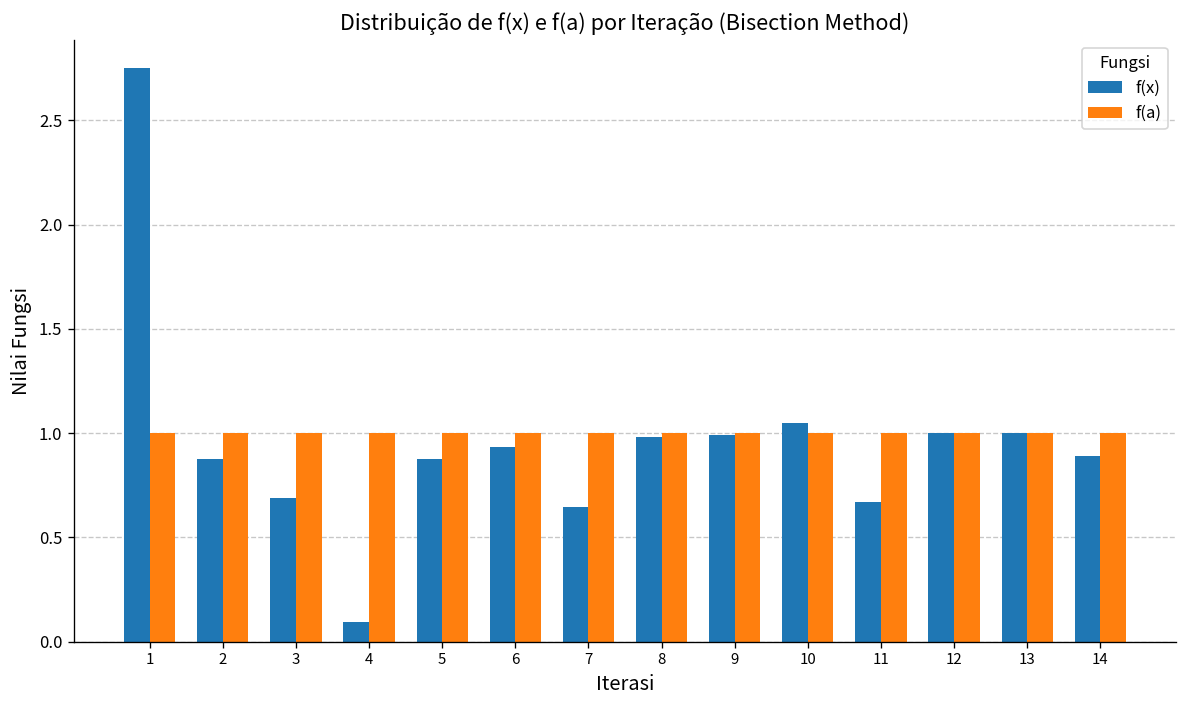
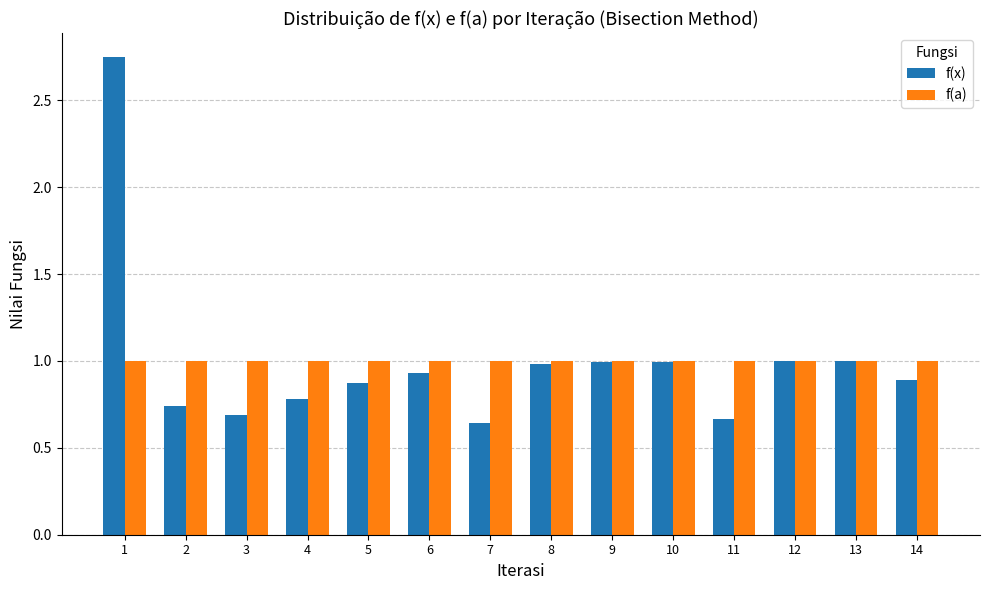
f(x), 2: 0.88 -> 0.74
f(x), 4: 0.10 -> 0.78
f(x), 10: 1.05 -> 1.00
